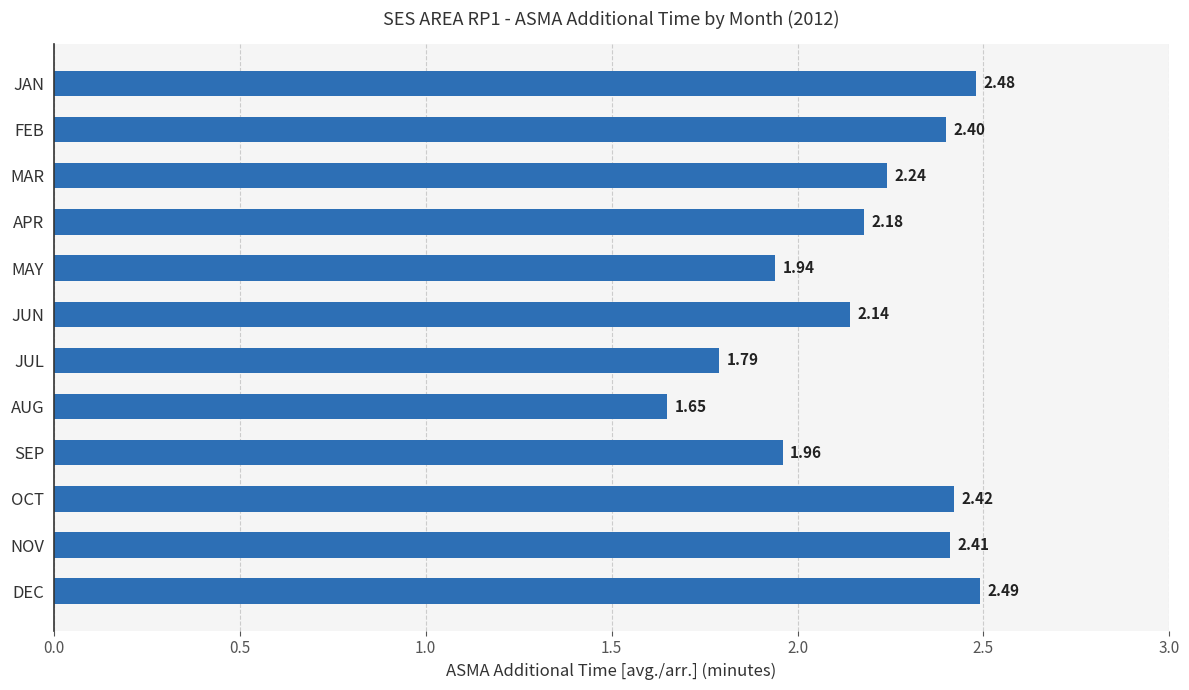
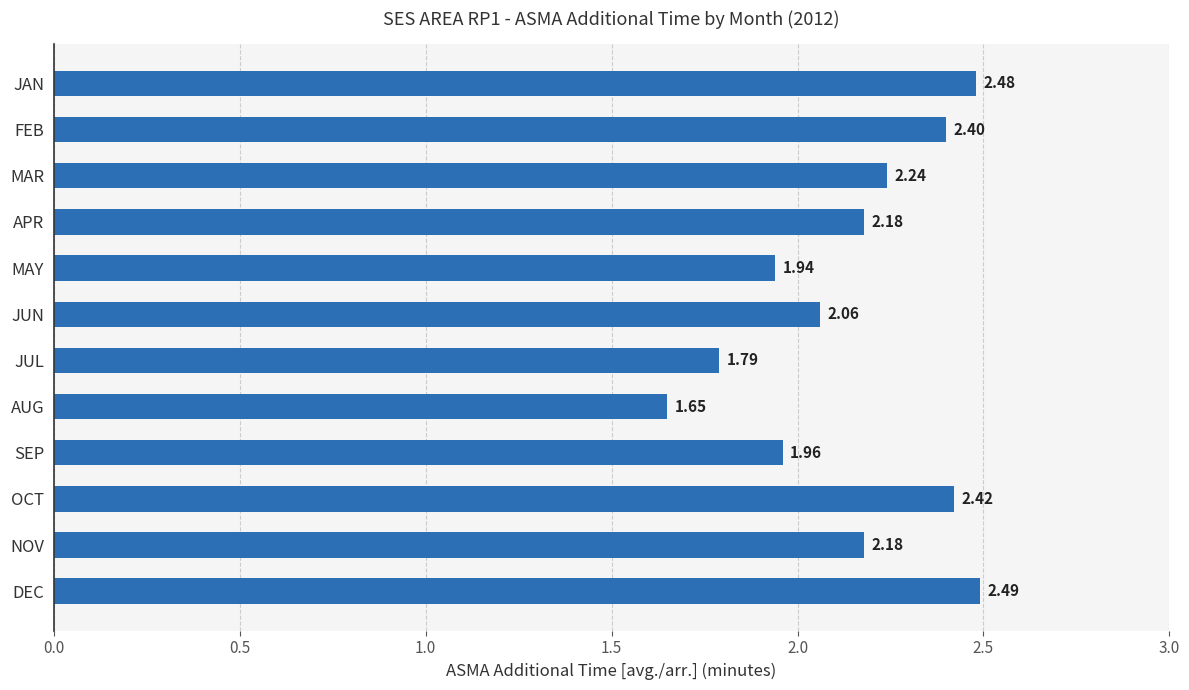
JUN: 2.14 -> 2.06
NOV: 2.41 -> 2.18
